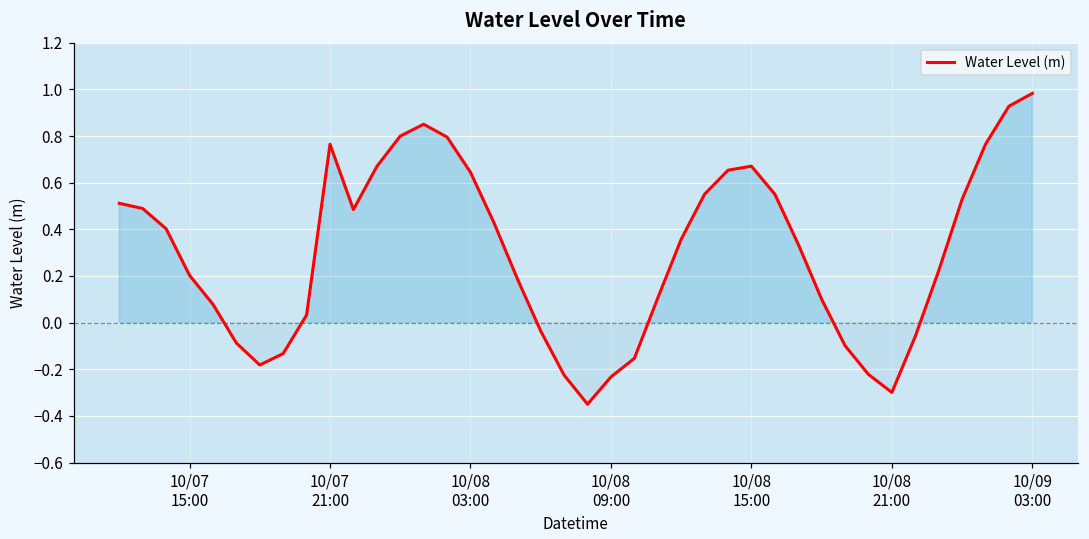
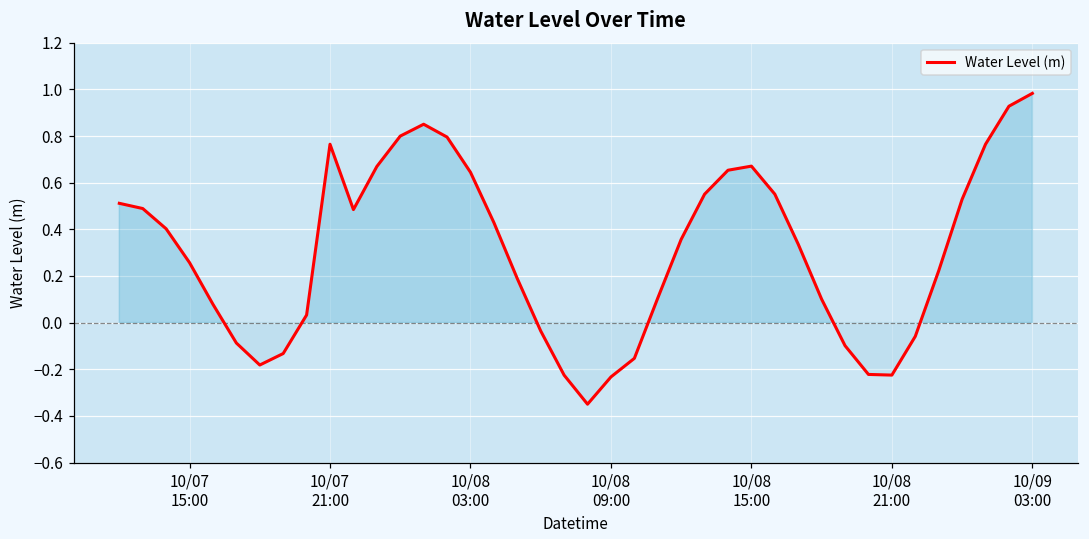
10/07 15:00: 0.20 -> 0.26
10/08 21:00: -0.30 -> -0.22
